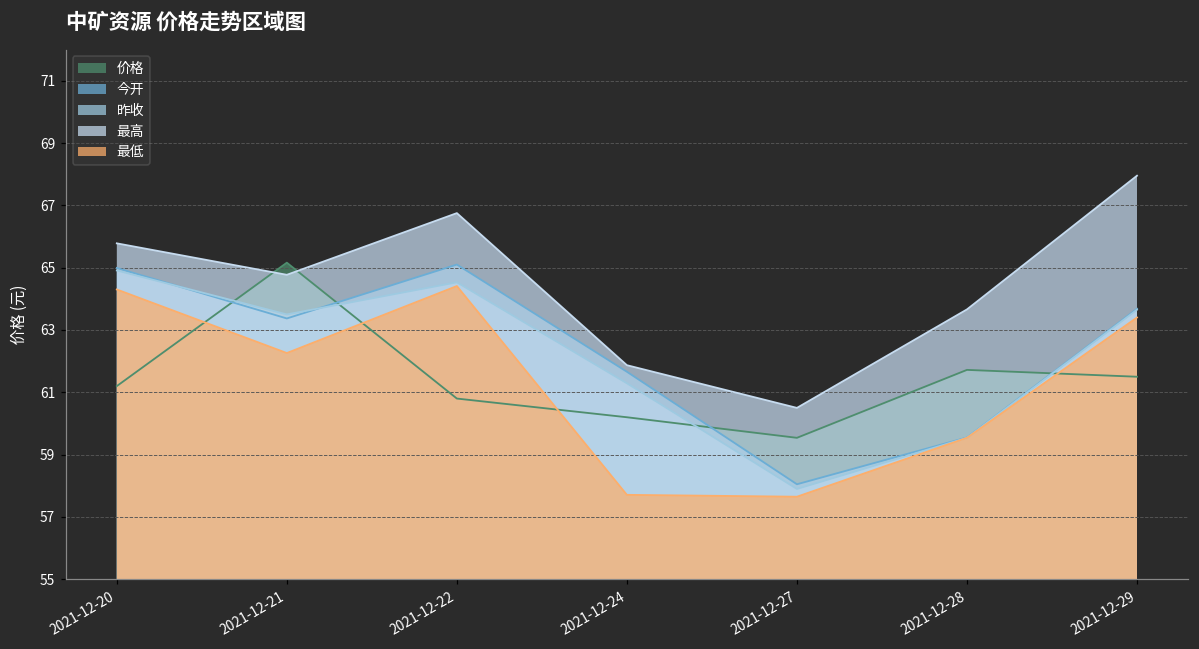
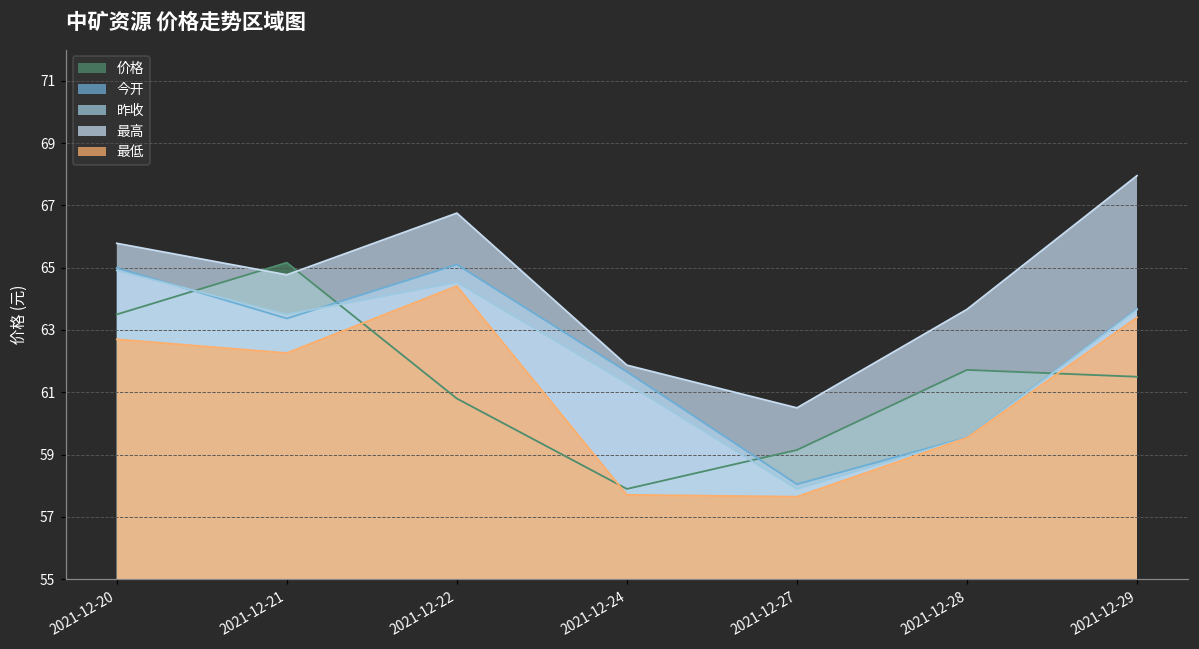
价格, 2021-12-20: 61.2 -> 63.5
最低, 2021-12-20: 64.3 -> 62.7
价格, 2021-12-24: 60.2 -> 57.9
价格, 2021-12-27: 59.5 -> 59.2
